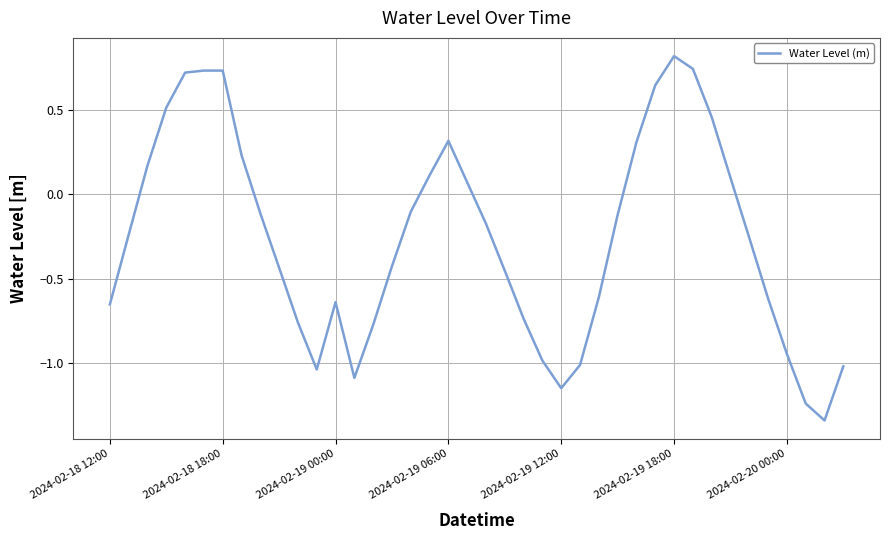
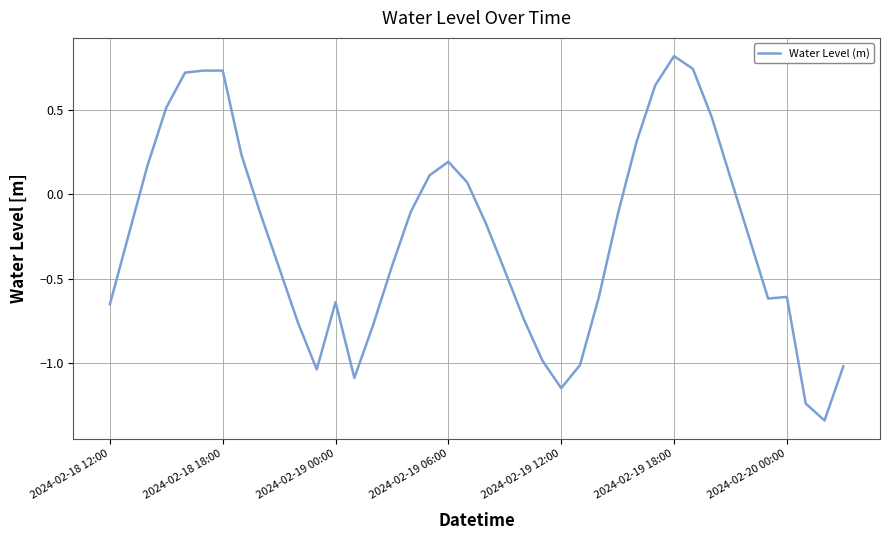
2024-02-19 06:00: 0.32 -> 0.19
2024-02-20 00:00: -0.95 -> -0.61
